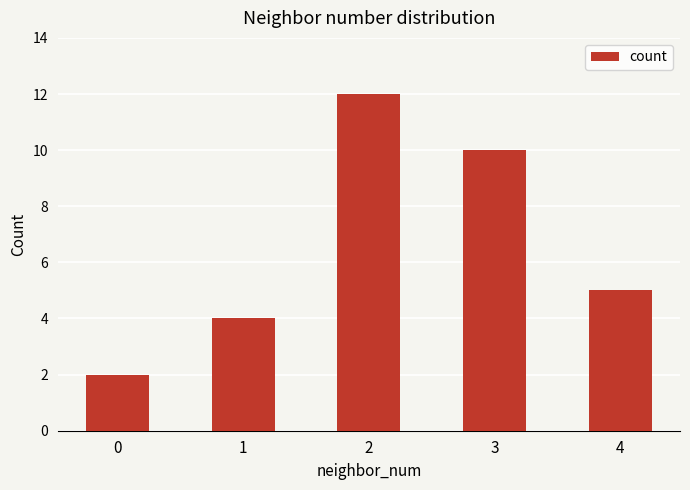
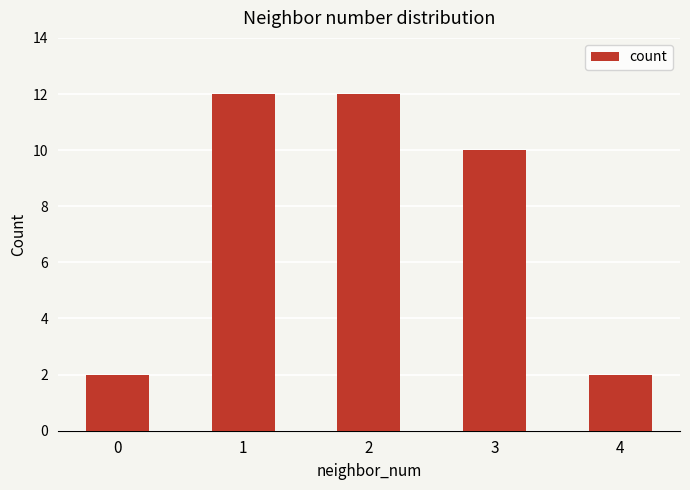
1: 4 -> 12
4: 5 -> 2
